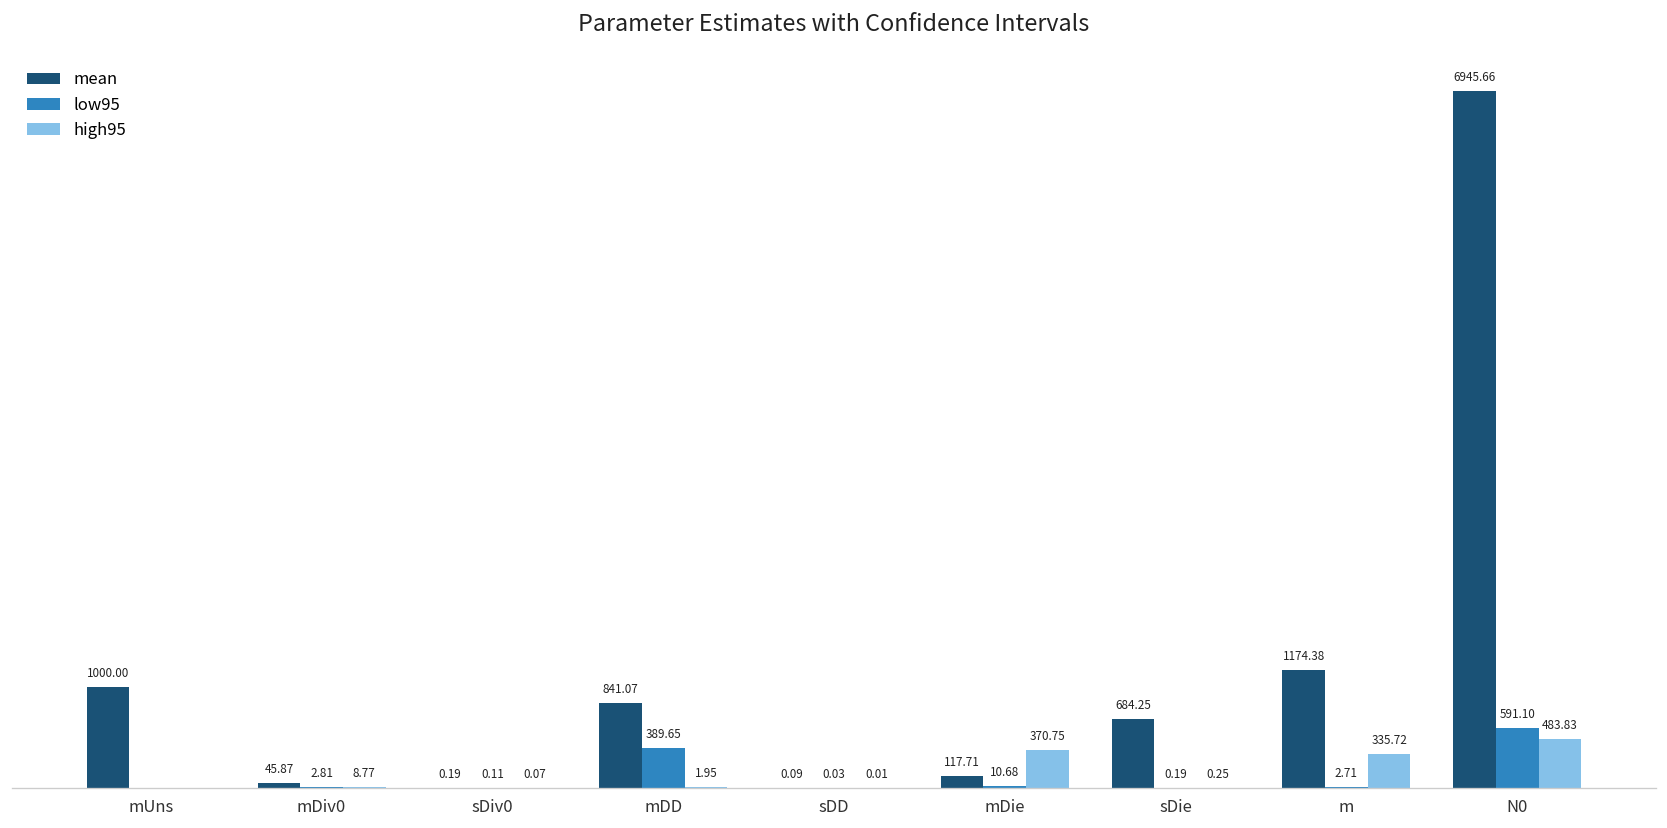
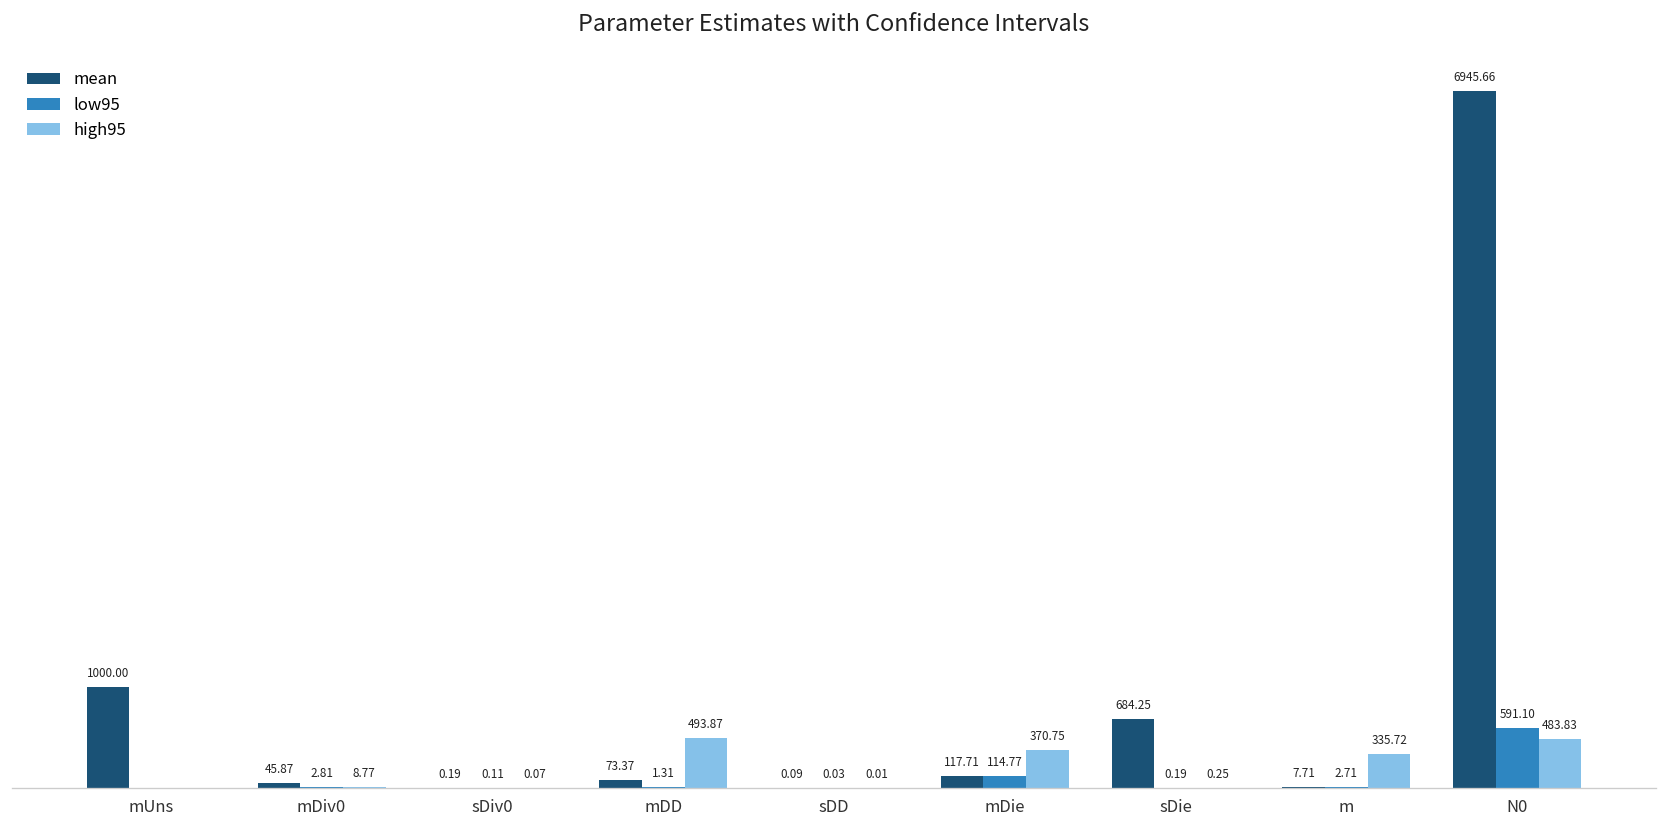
mean, mDD: 841.07 -> 73.37
low95, mDD: 389.65 -> 1.31
high95, mDD: 1.95 -> 493.87
low95, mDie: 10.68 -> 114.77
mean, m: 1174.38 -> 7.71
